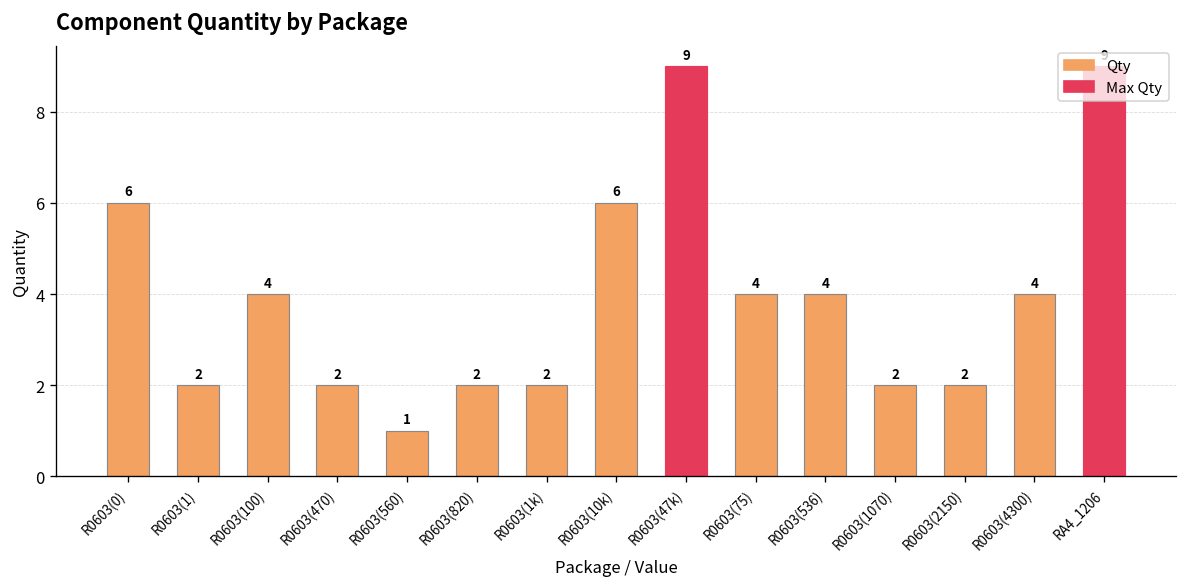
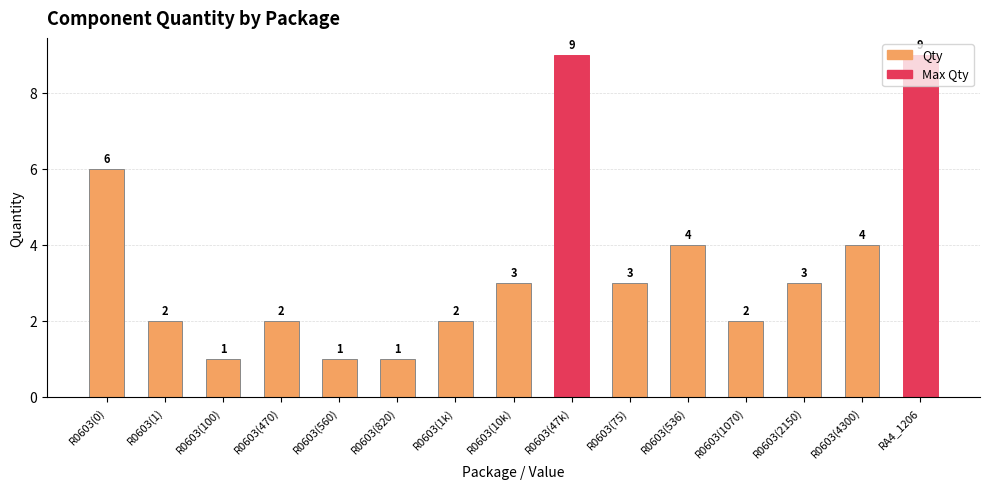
R0603(100): 4 -> 1
R0603(820): 2 -> 1
R0603(10k): 6 -> 3
R0603(75): 4 -> 3
R0603(2150): 2 -> 3
